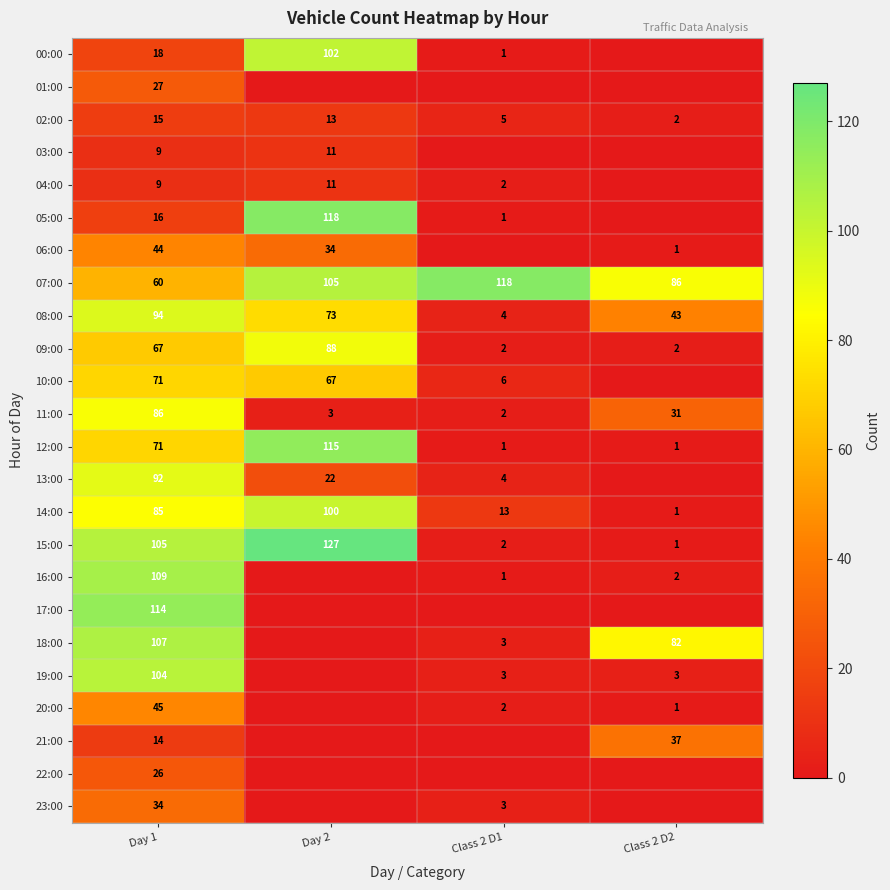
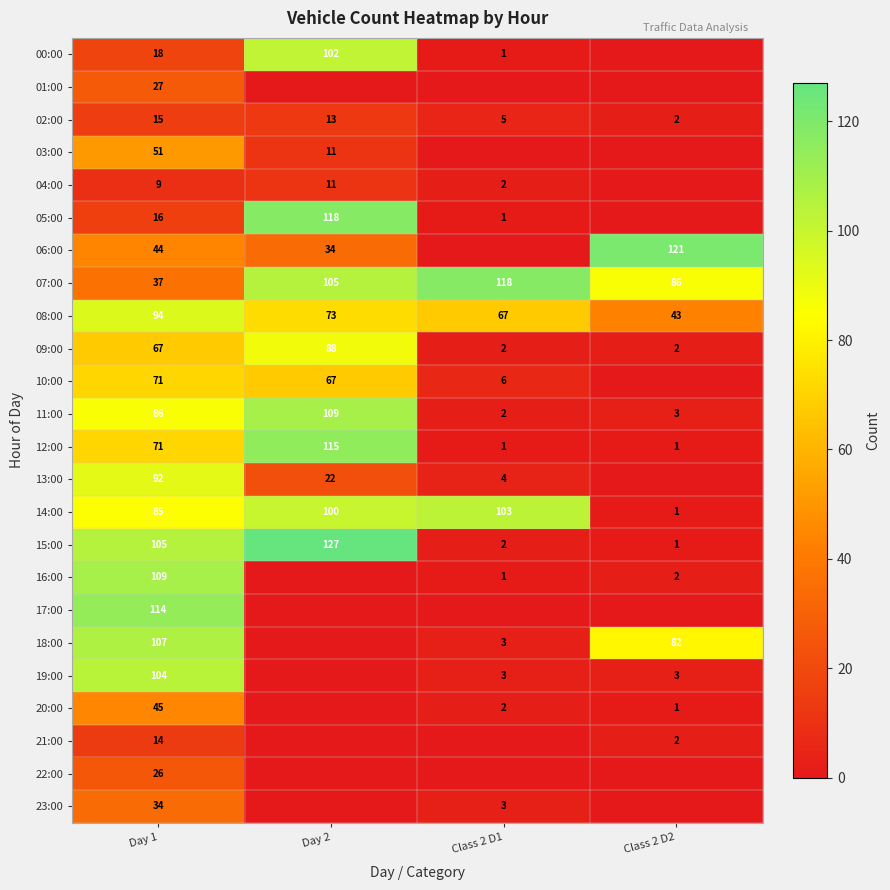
03:00, Day 1: 9 -> 51
06:00, Class 2 D2: 1 -> 121
07:00, Day 1: 60 -> 37
08:00, Class 2 D1: 4 -> 67
11:00, Day 2: 3 -> 109
11:00, Class 2 D2: 31 -> 3
14:00, Class 2 D1: 13 -> 103
21:00, Class 2 D2: 37 -> 2
